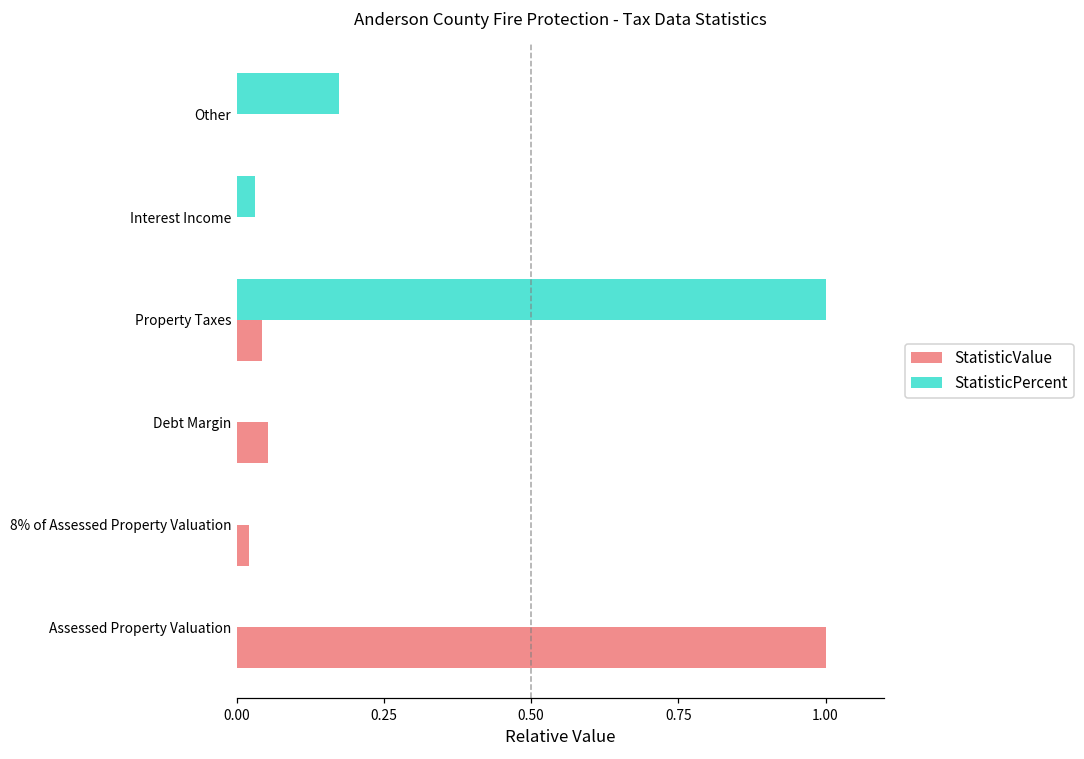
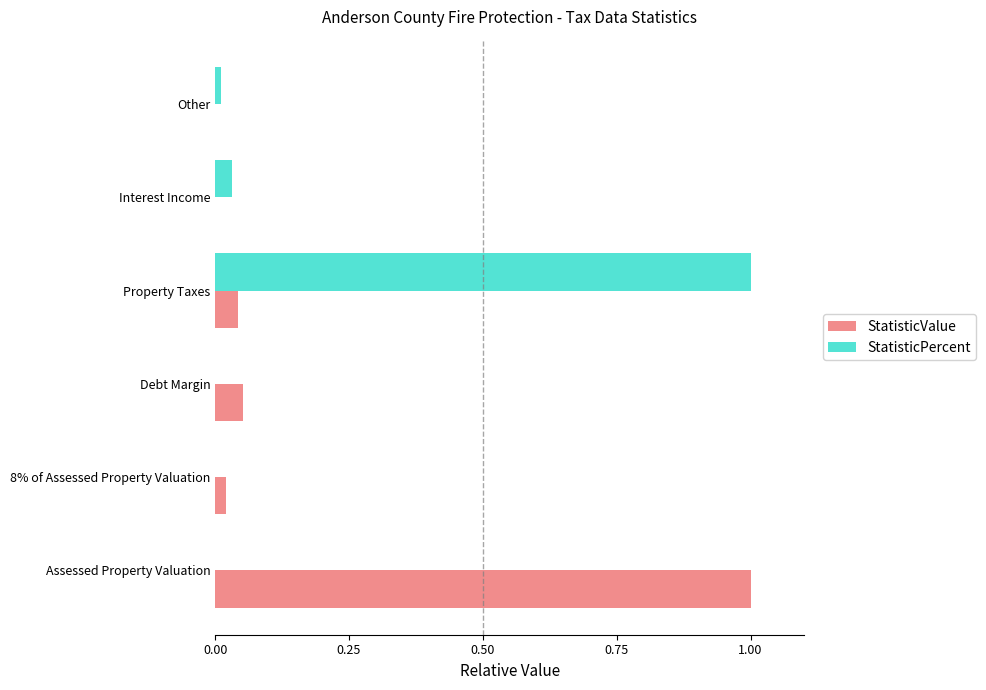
StatisticPercent, Other: 0.17 -> 0.01
